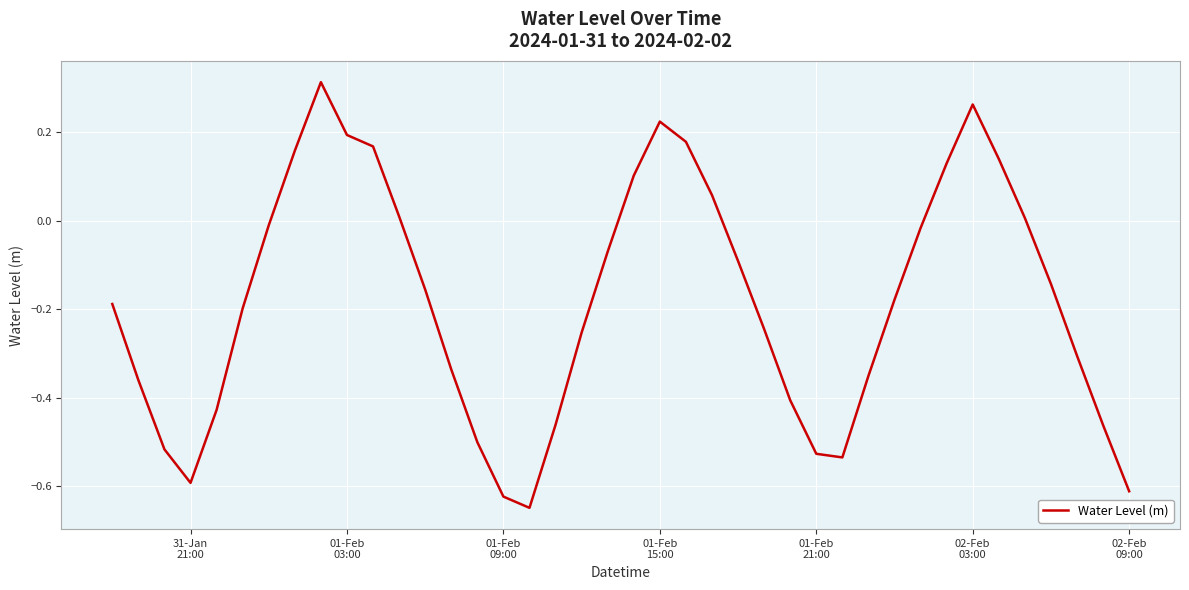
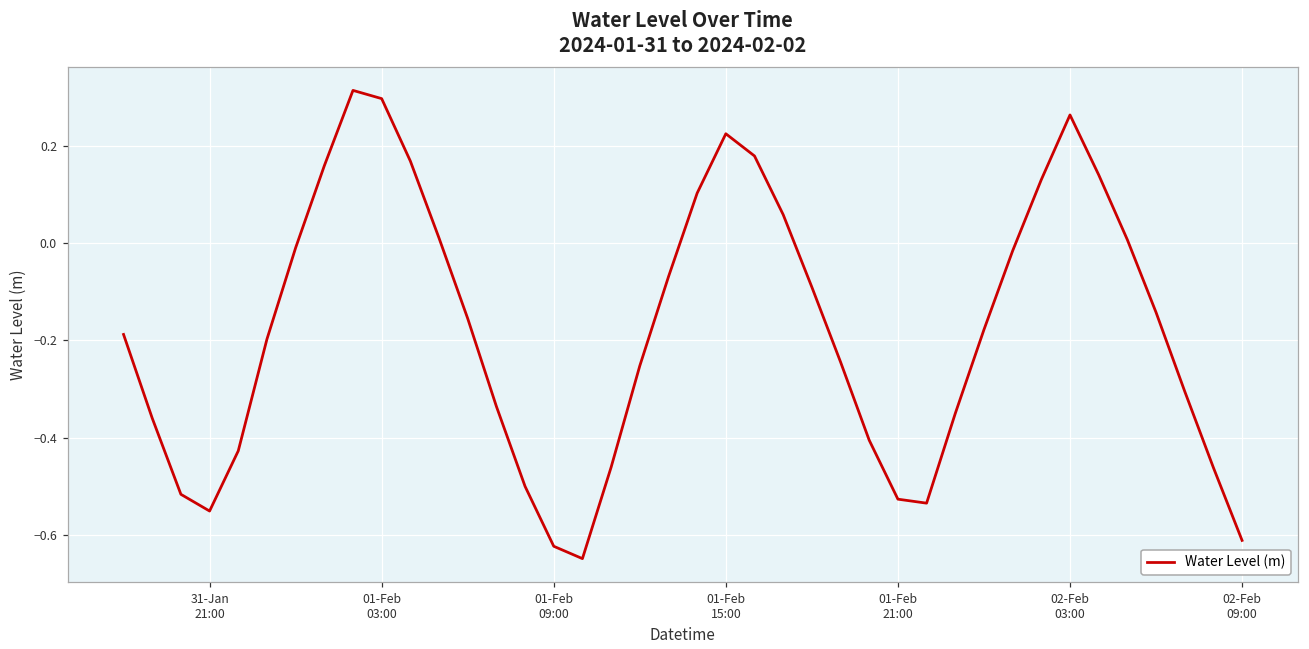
31-Jan 21:00: -0.59 -> -0.55
01-Feb 03:00: 0.19 -> 0.30
